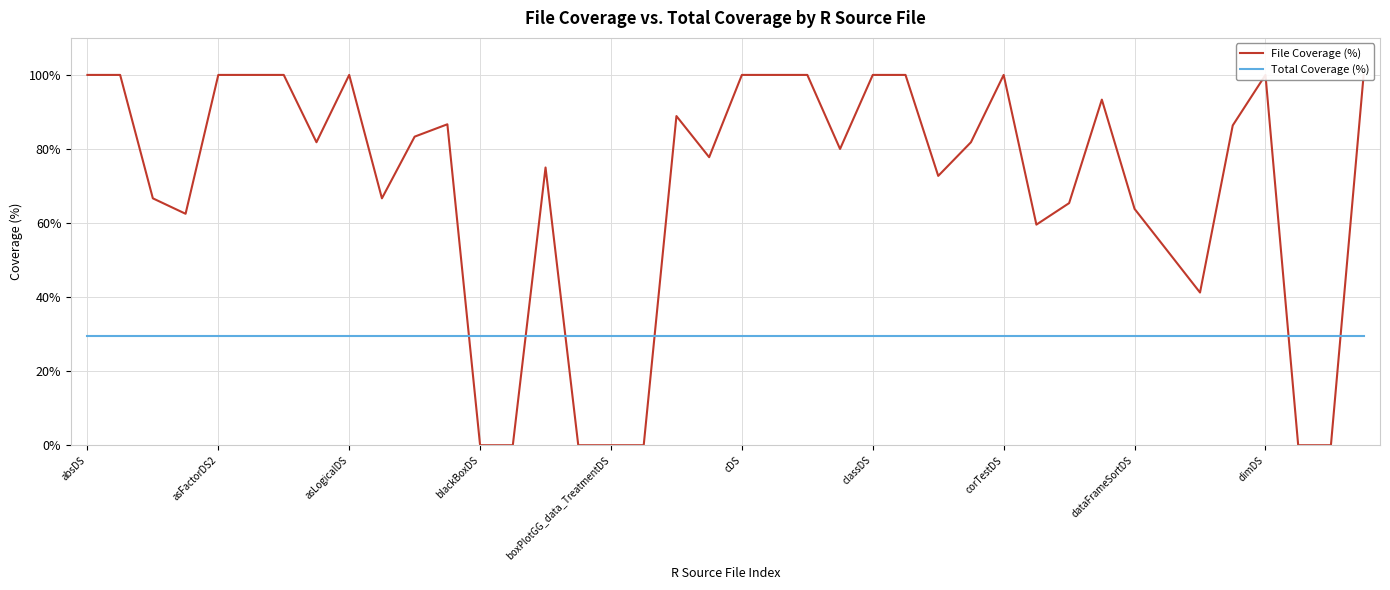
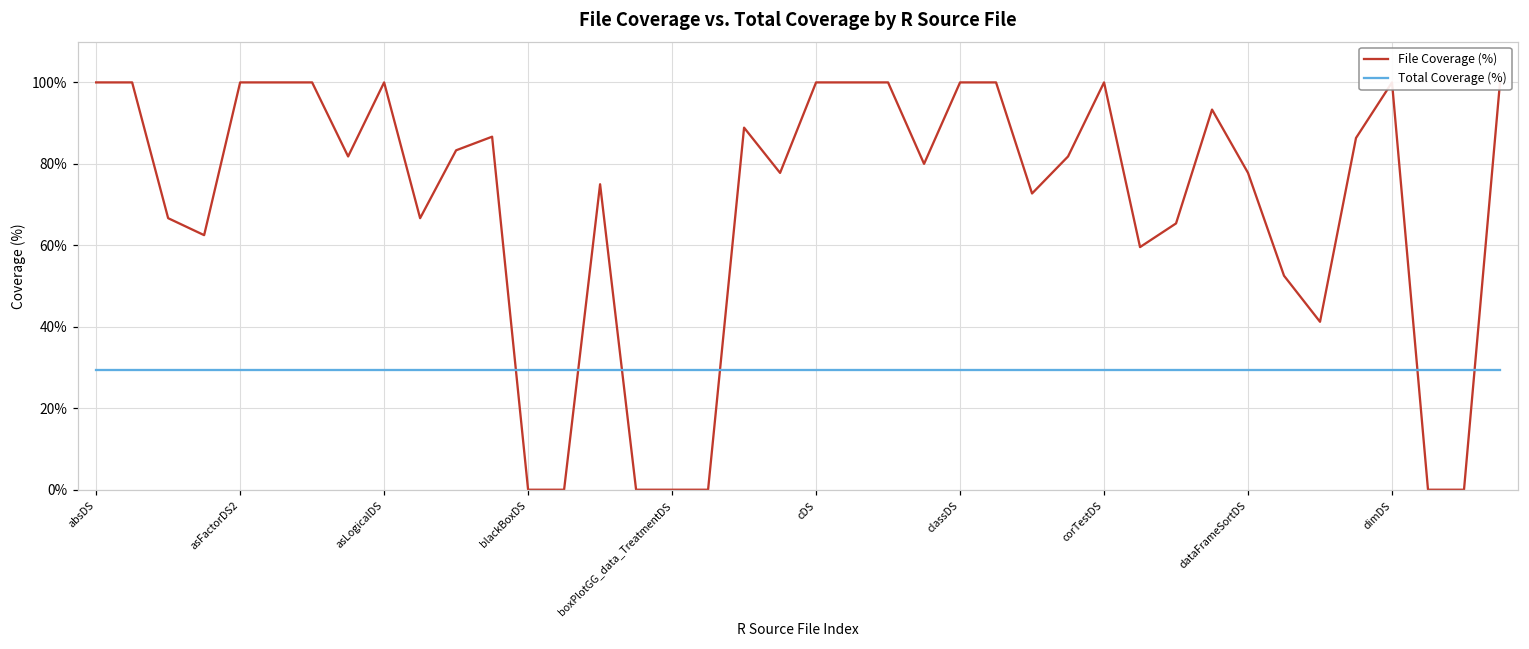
File Coverage (%), dataFrameSortDS: 64% -> 78%
